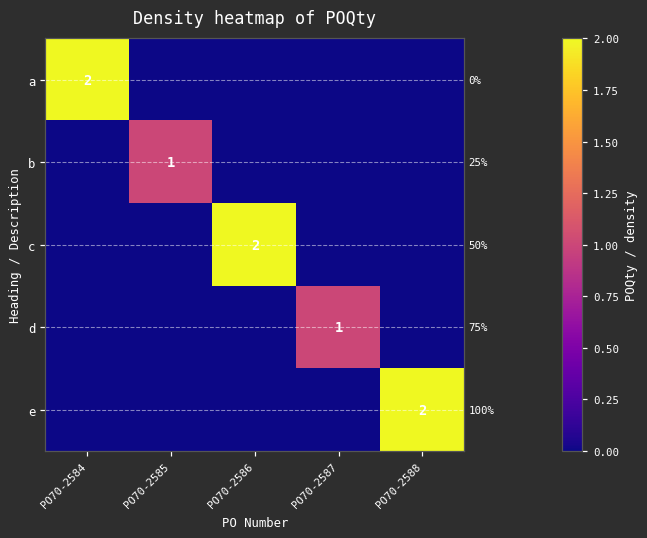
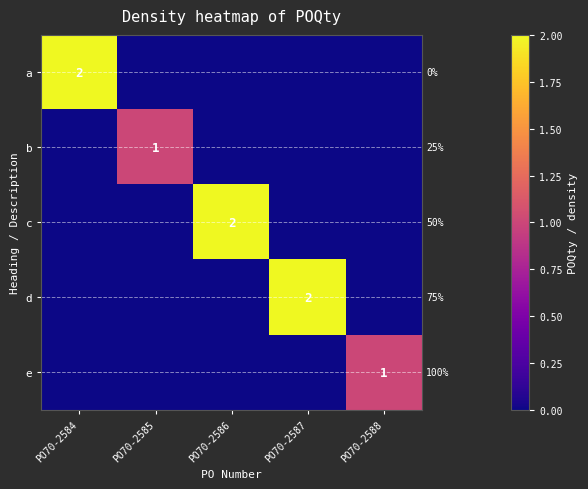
d, PO70-2587: 1 -> 2
e, PO70-2588: 2 -> 1
